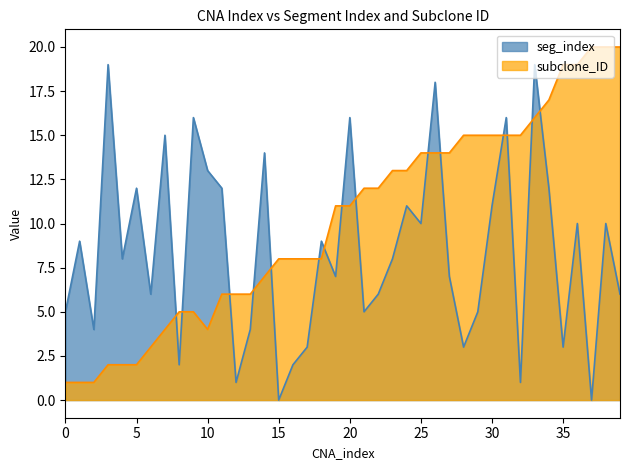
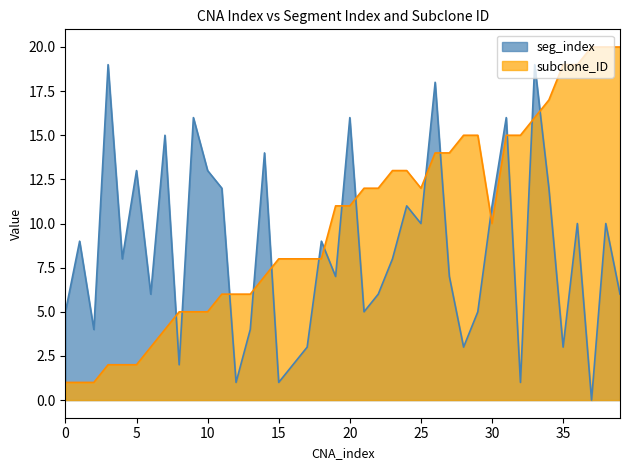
seg_index, 5: 12 -> 13
subclone_ID, 10: 4 -> 5
seg_index, 15: 0 -> 1
subclone_ID, 25: 14 -> 12
subclone_ID, 30: 15 -> 10
